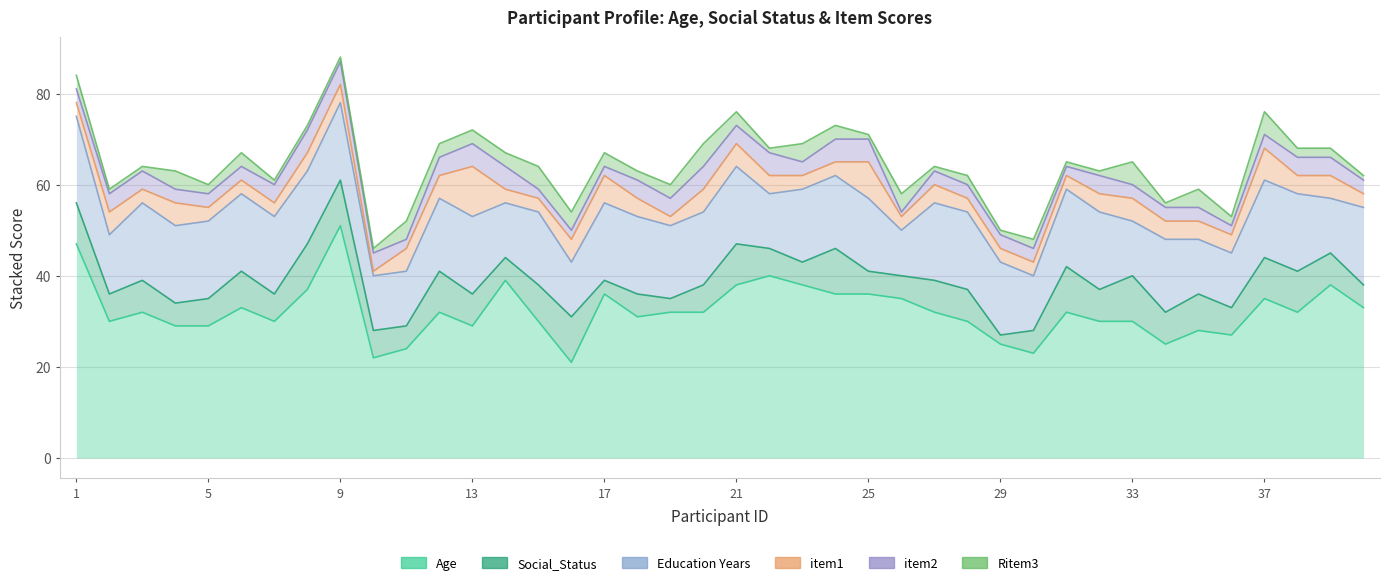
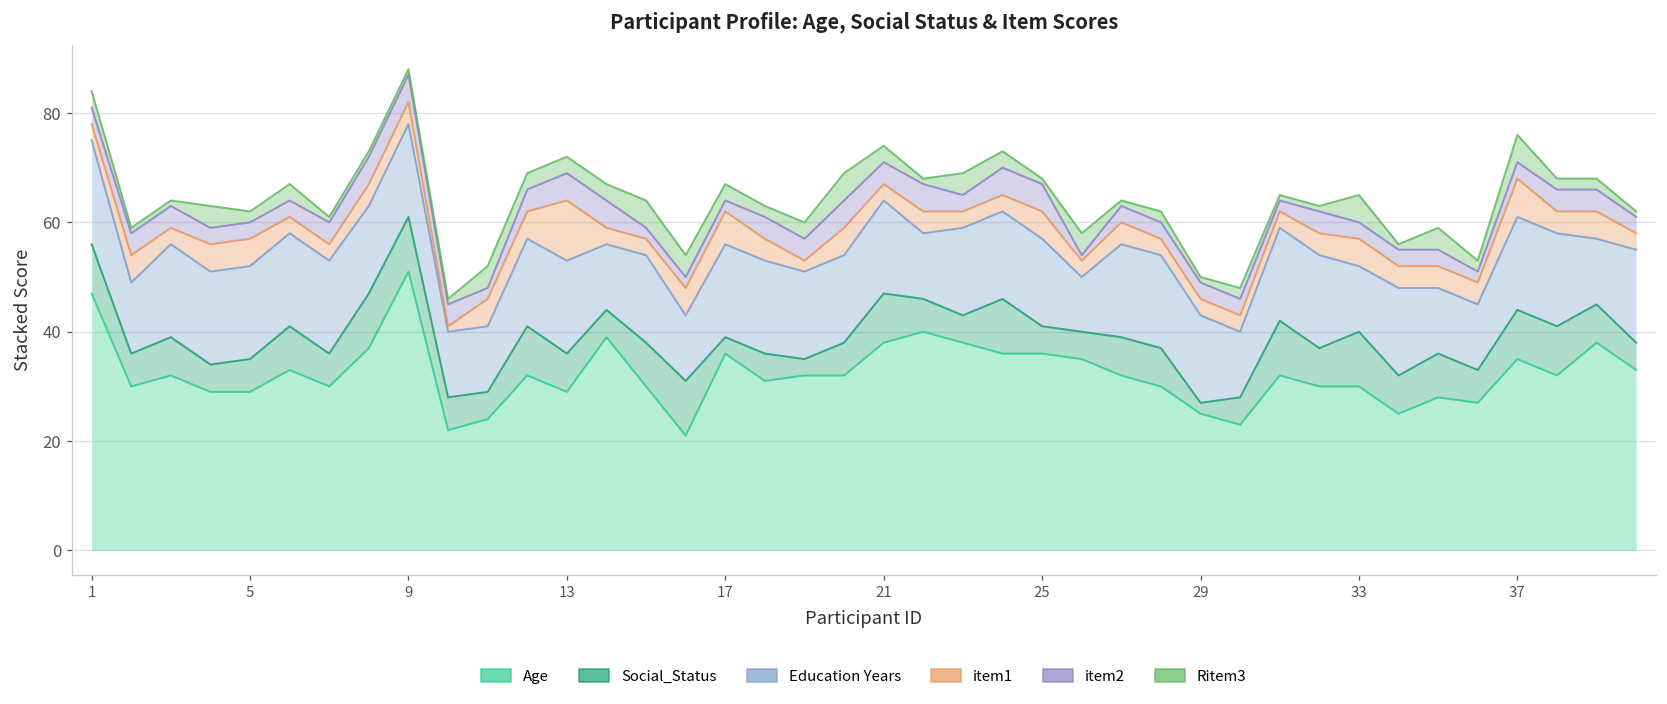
item1, 5: 3 -> 5
item1, 21: 5 -> 3
item1, 25: 8 -> 5
